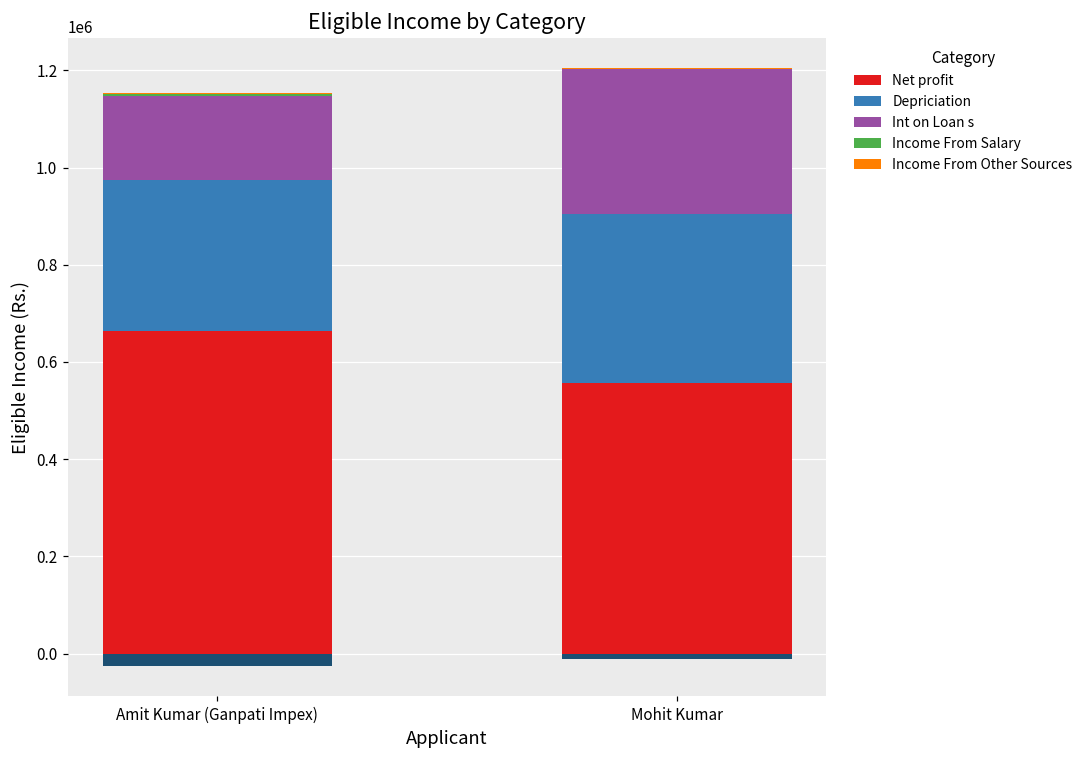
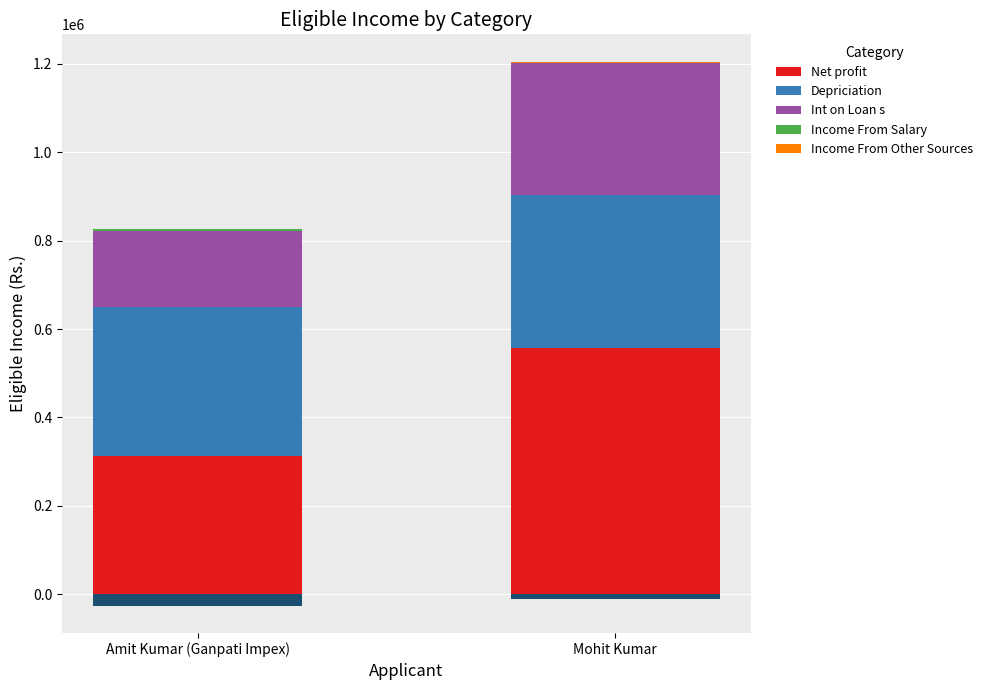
Net profit, Amit Kumar (Ganpati Impex): 660000 -> 310000
Depriciation, Amit Kumar (Ganpati Impex): 310000 -> 340000
